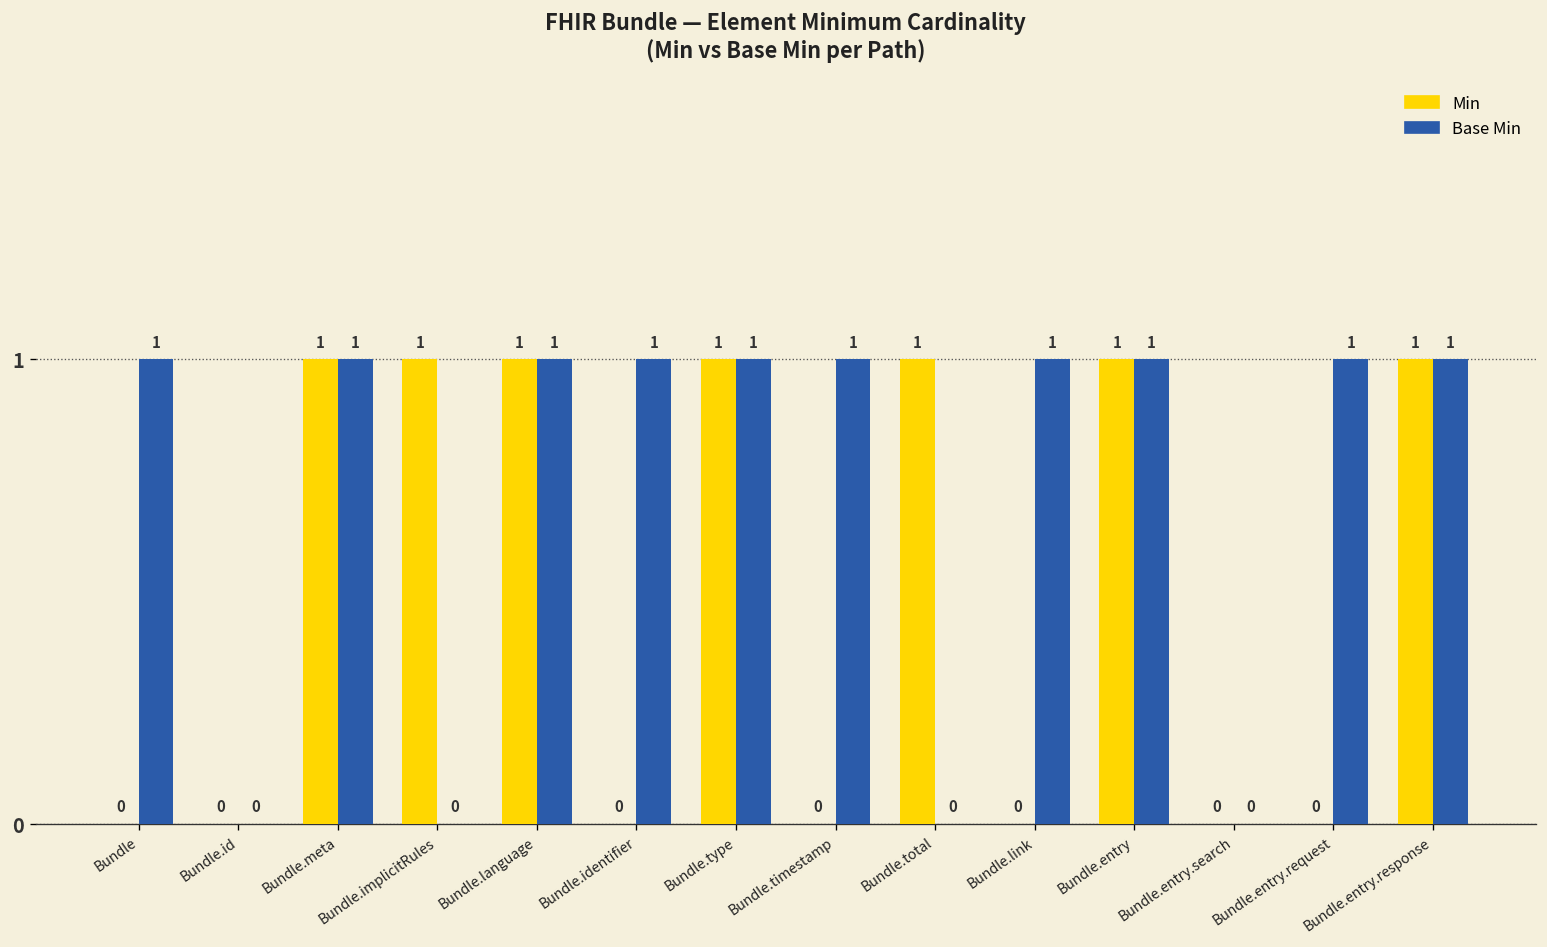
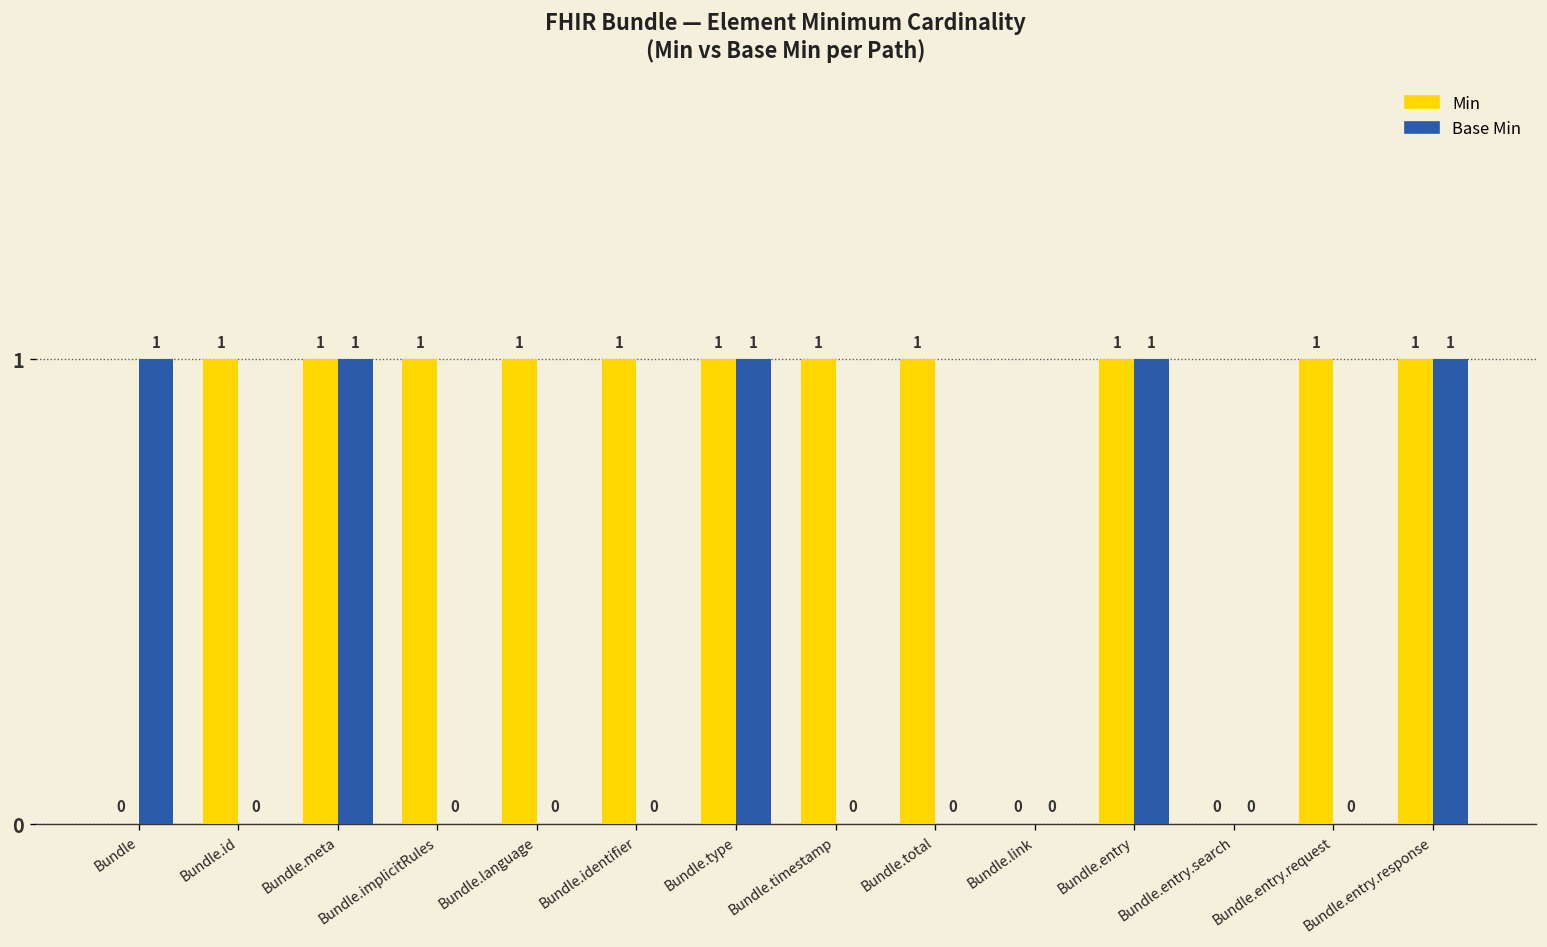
Min, Bundle.id: 0 -> 1
Base Min, Bundle.language: 1 -> 0
Min, Bundle.identifier: 0 -> 1
Base Min, Bundle.identifier: 1 -> 0
Min, Bundle.timestamp: 0 -> 1
Base Min, Bundle.timestamp: 1 -> 0
Base Min, Bundle.link: 1 -> 0
Min, Bundle.entry.request: 0 -> 1
Base Min, Bundle.entry.request: 1 -> 0
